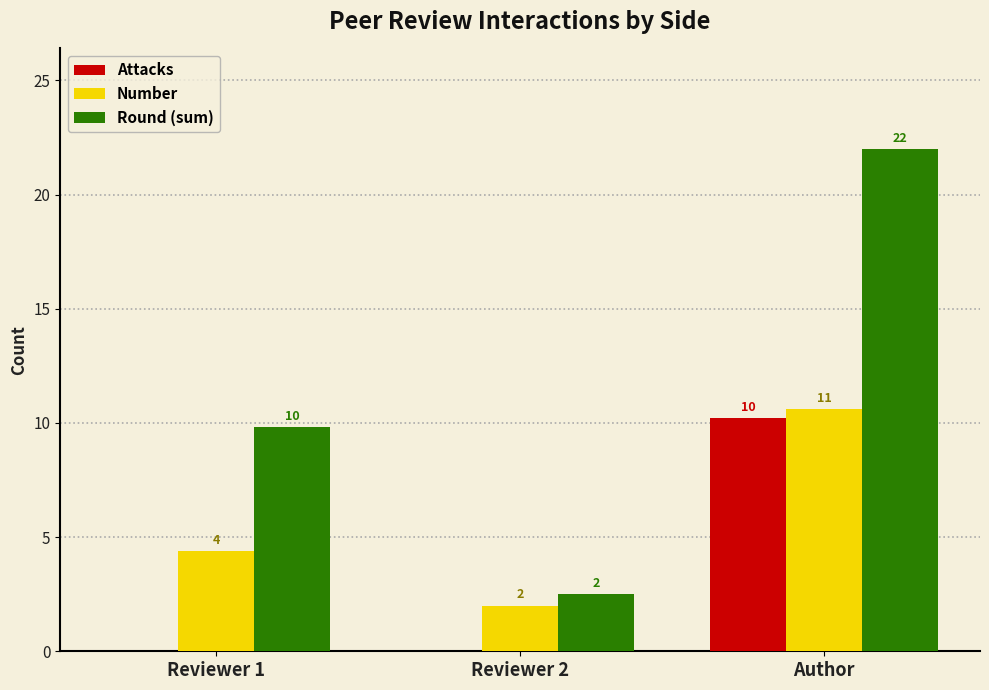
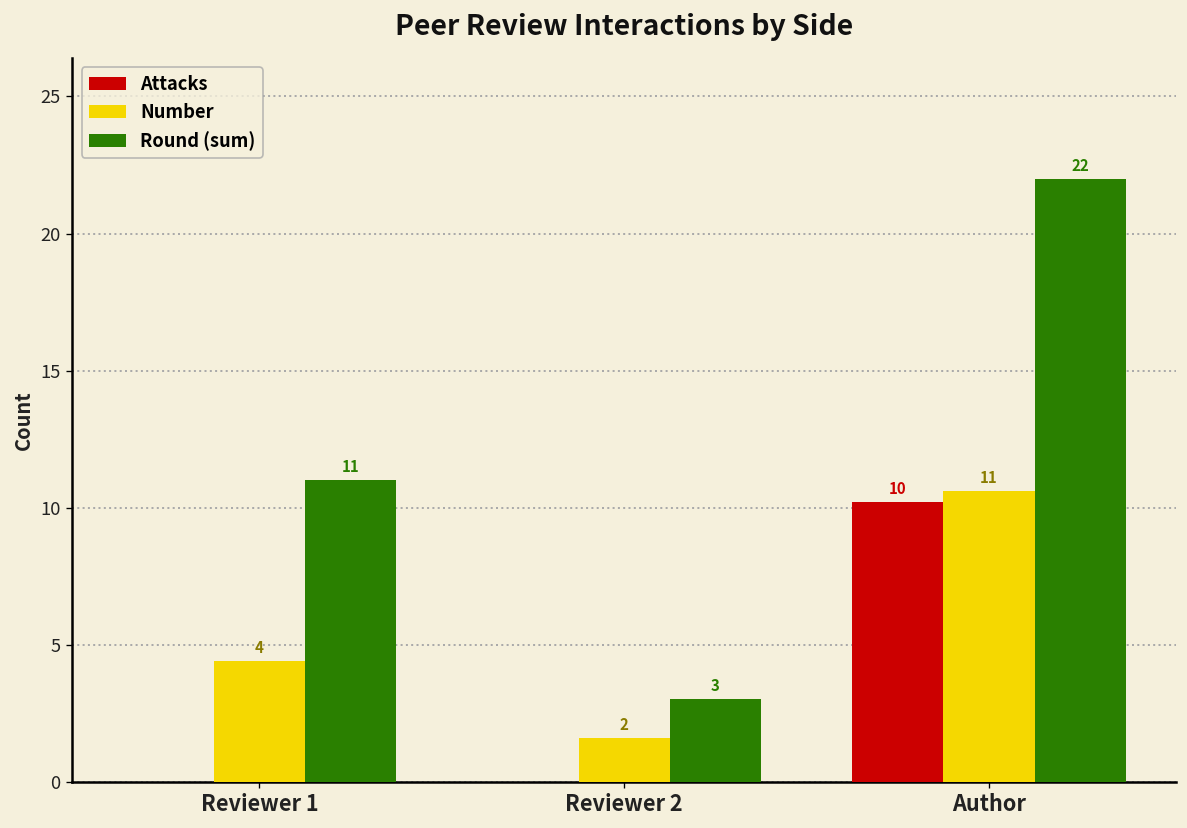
Round (sum), Reviewer 1: 10 -> 11
Number, Reviewer 2: 2.0 -> 1.6
Round (sum), Reviewer 2: 2 -> 3
